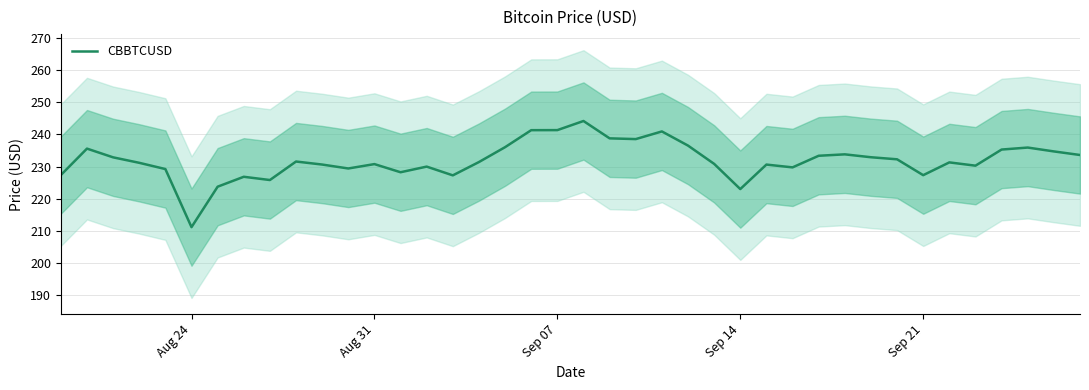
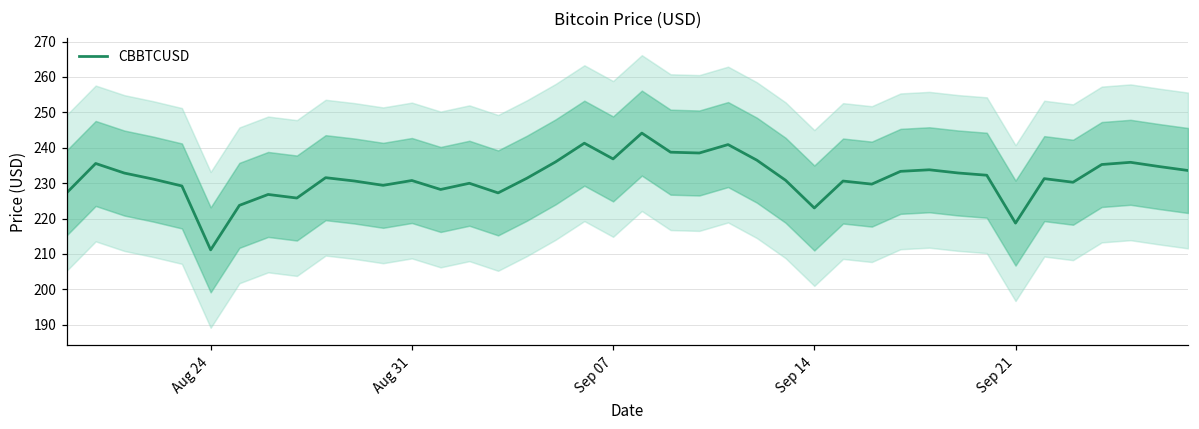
CBBTCUSD, Sep 07: 241 -> 237
CBBTCUSD, Sep 21: 227 -> 219
